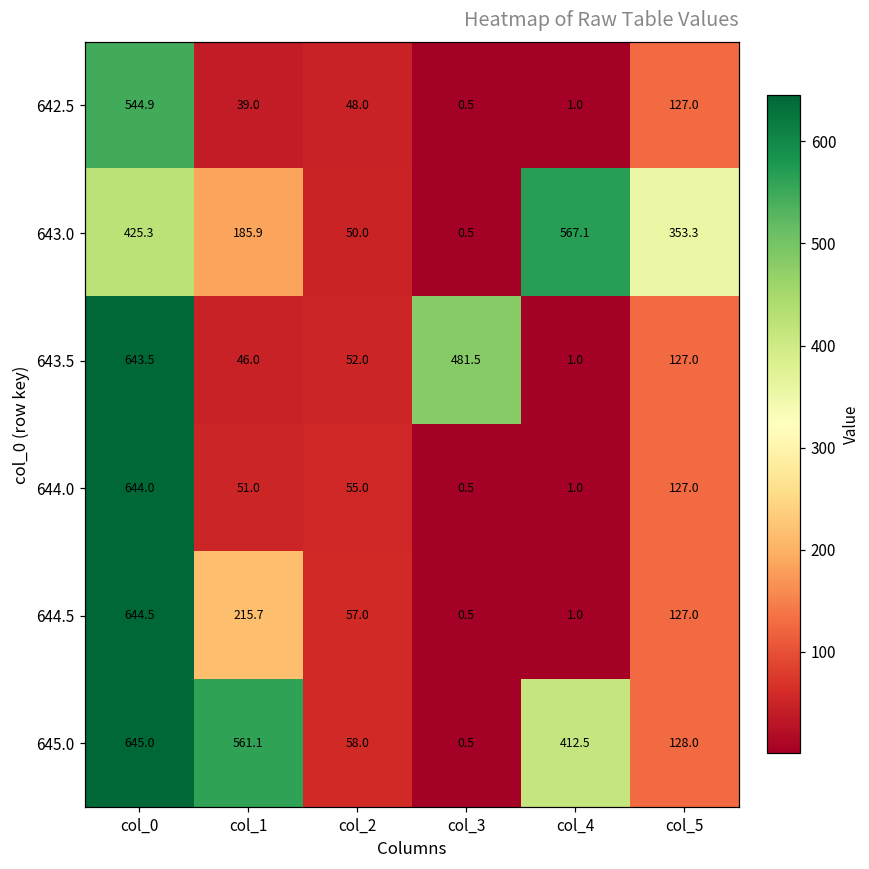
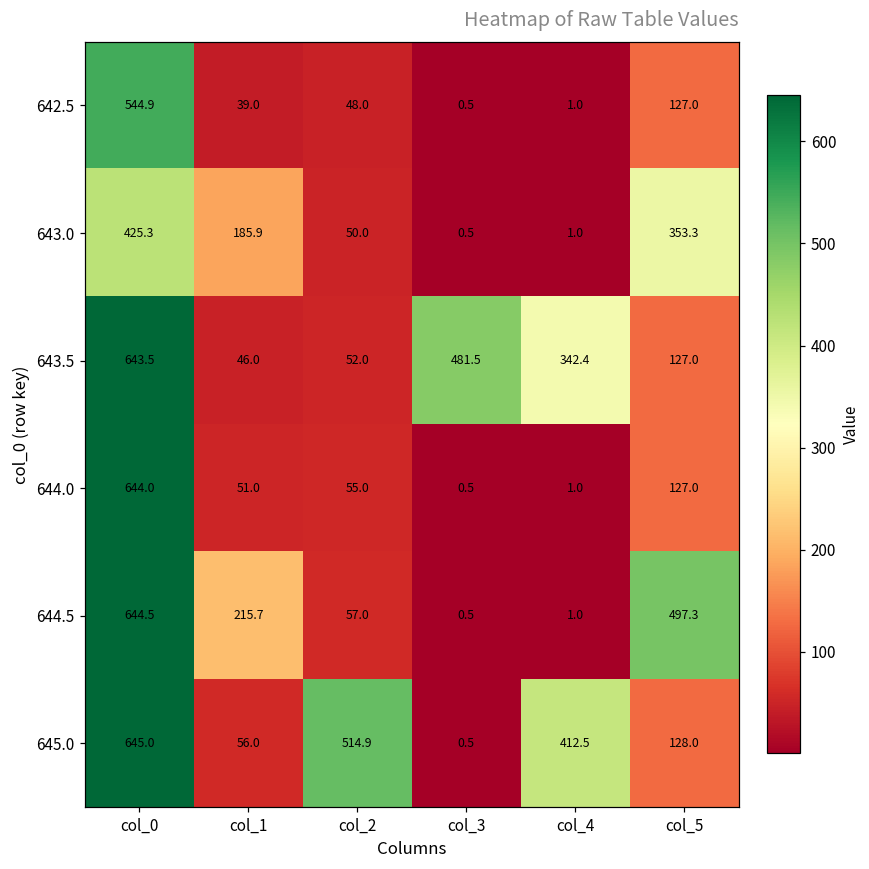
643.0, col_4: 567.1 -> 1.0
643.5, col_4: 1.0 -> 342.4
644.5, col_5: 127.0 -> 497.3
645.0, col_1: 561.1 -> 56.0
645.0, col_2: 58.0 -> 514.9
